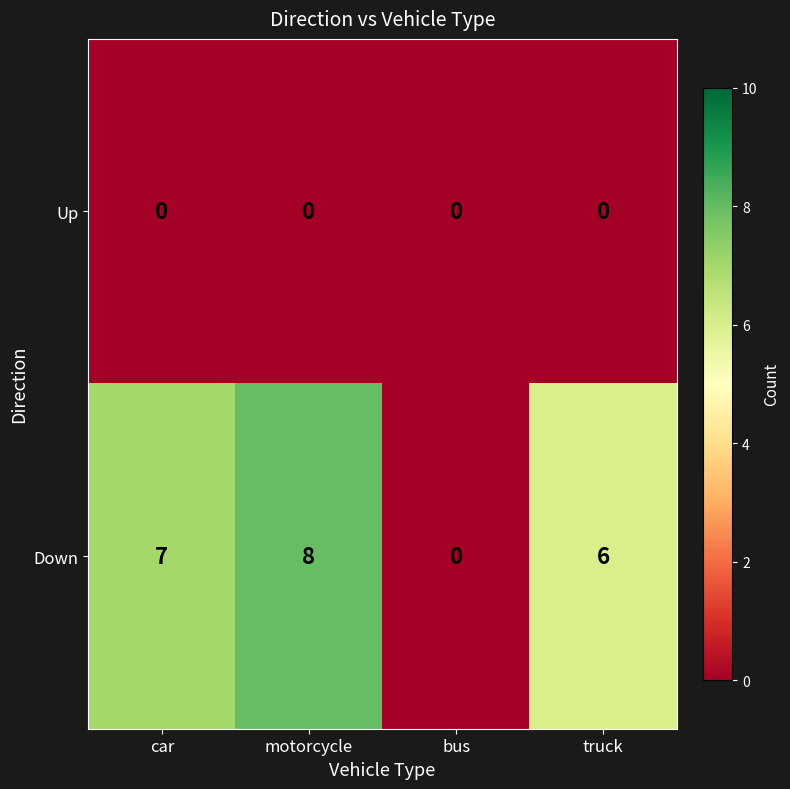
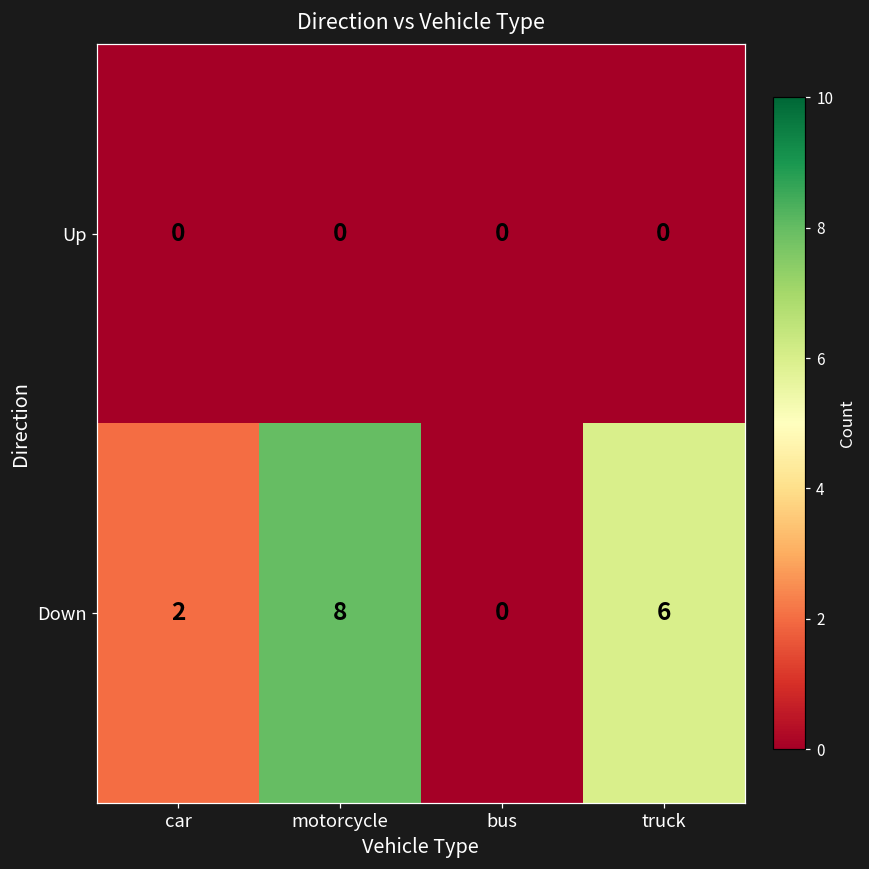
Down, car: 7 -> 2
